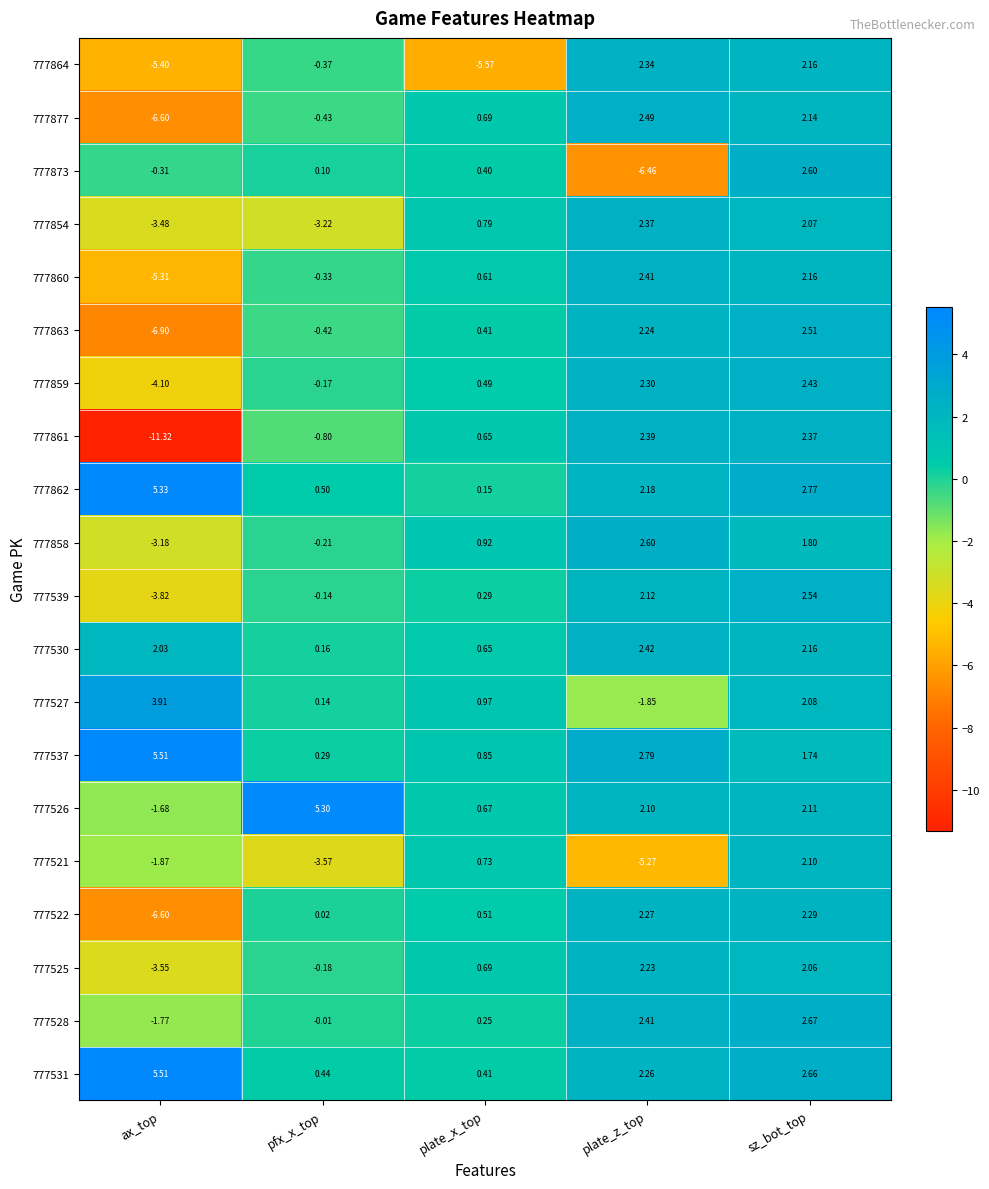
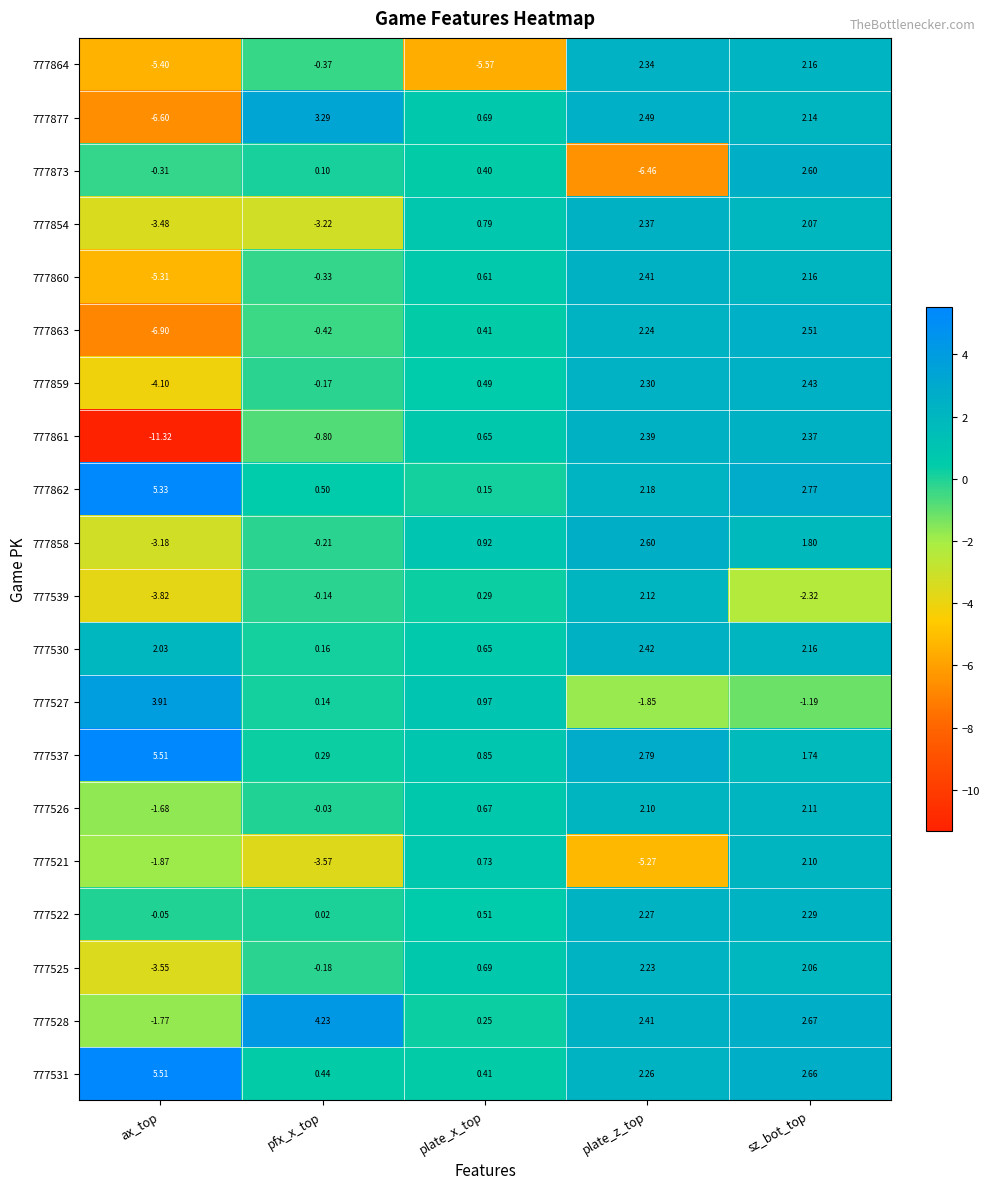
777877, pfx_x_top: -0.43 -> 3.29
777539, sz_bot_top: 2.54 -> -2.32
777527, sz_bot_top: 2.08 -> -1.19
777526, pfx_x_top: 5.30 -> -0.03
777522, ax_top: -6.60 -> -0.05
777528, pfx_x_top: -0.01 -> 4.23
